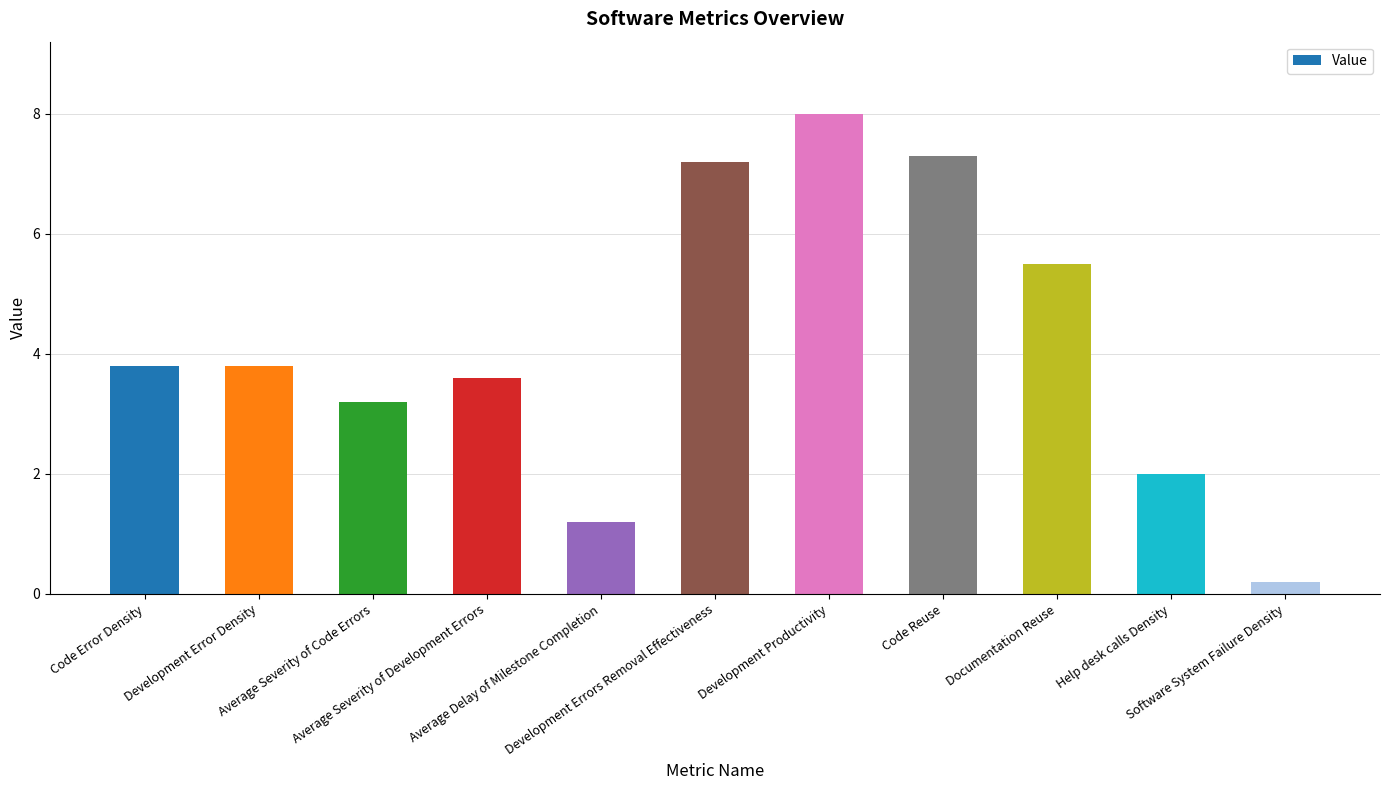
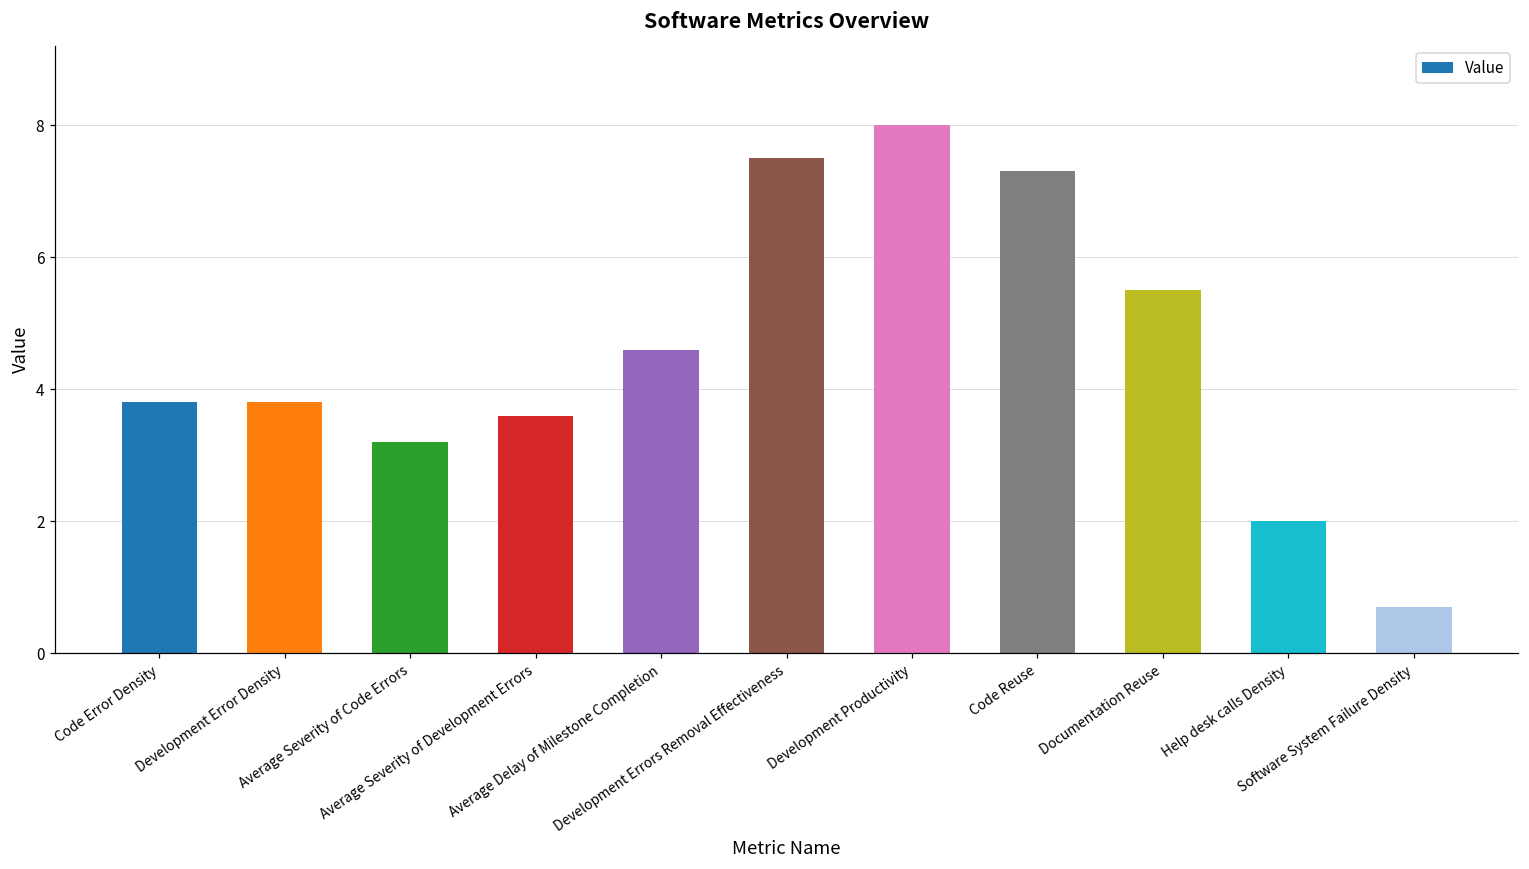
Average Delay of Milestone Completion: 1.2 -> 4.6
Development Errors Removal Effectiveness: 7.2 -> 7.5
Software System Failure Density: 0.2 -> 0.7
